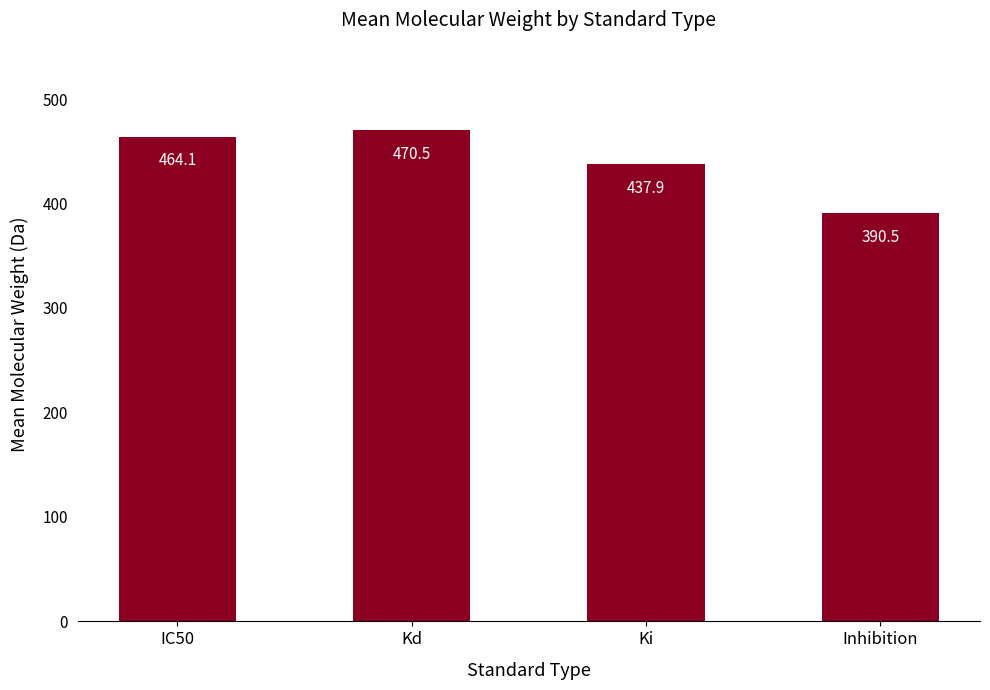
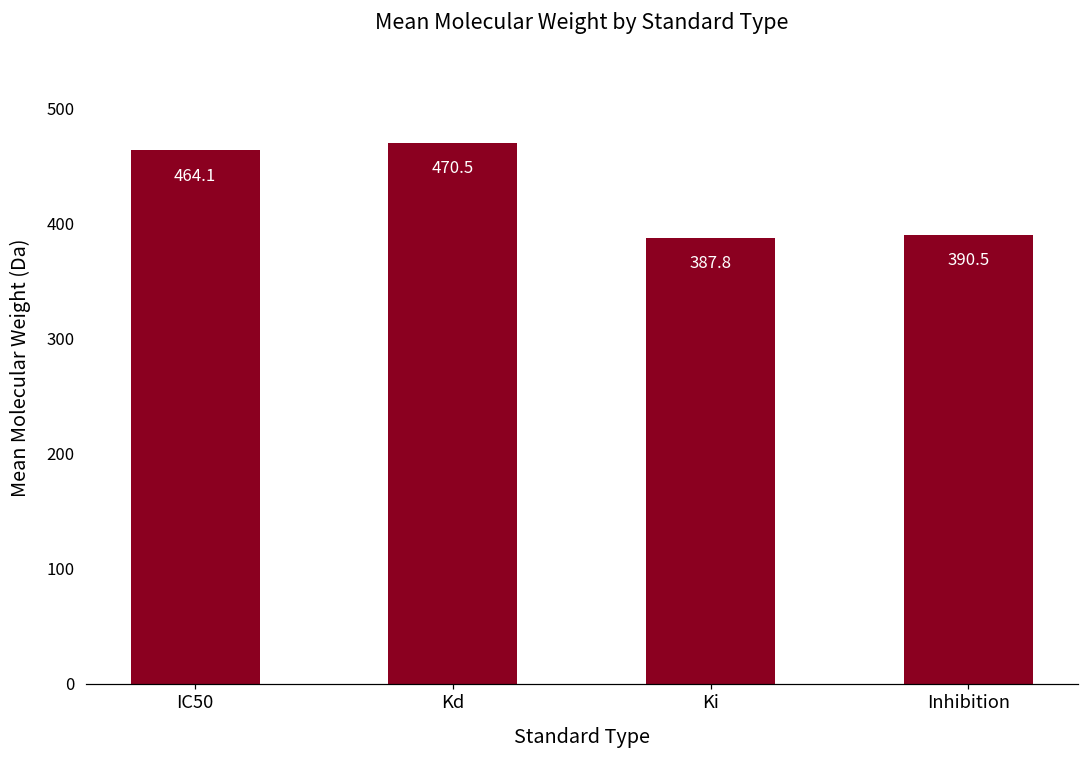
Ki: 437.9 -> 387.8
